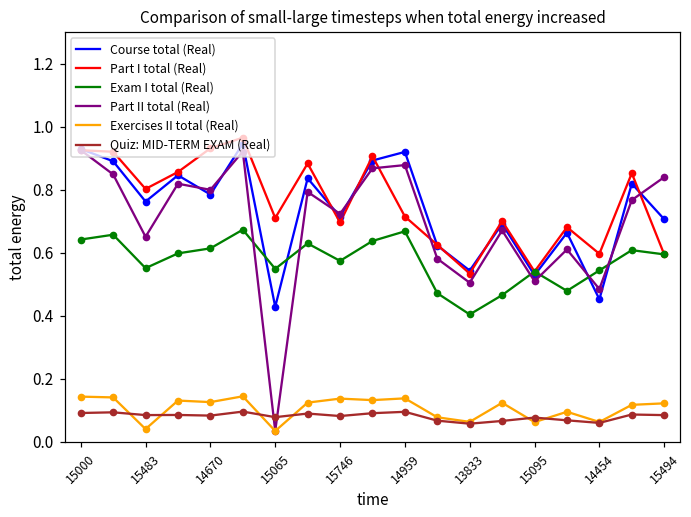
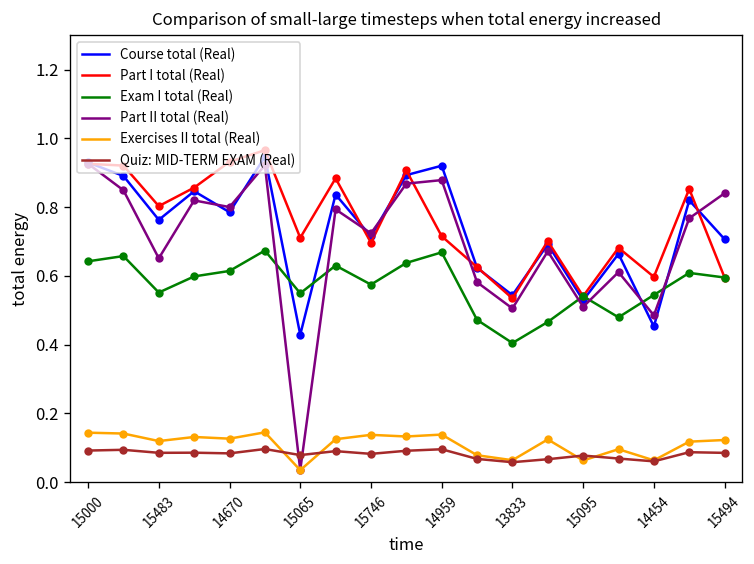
Exercises II total (Real), 15483: 0.04 -> 0.12
